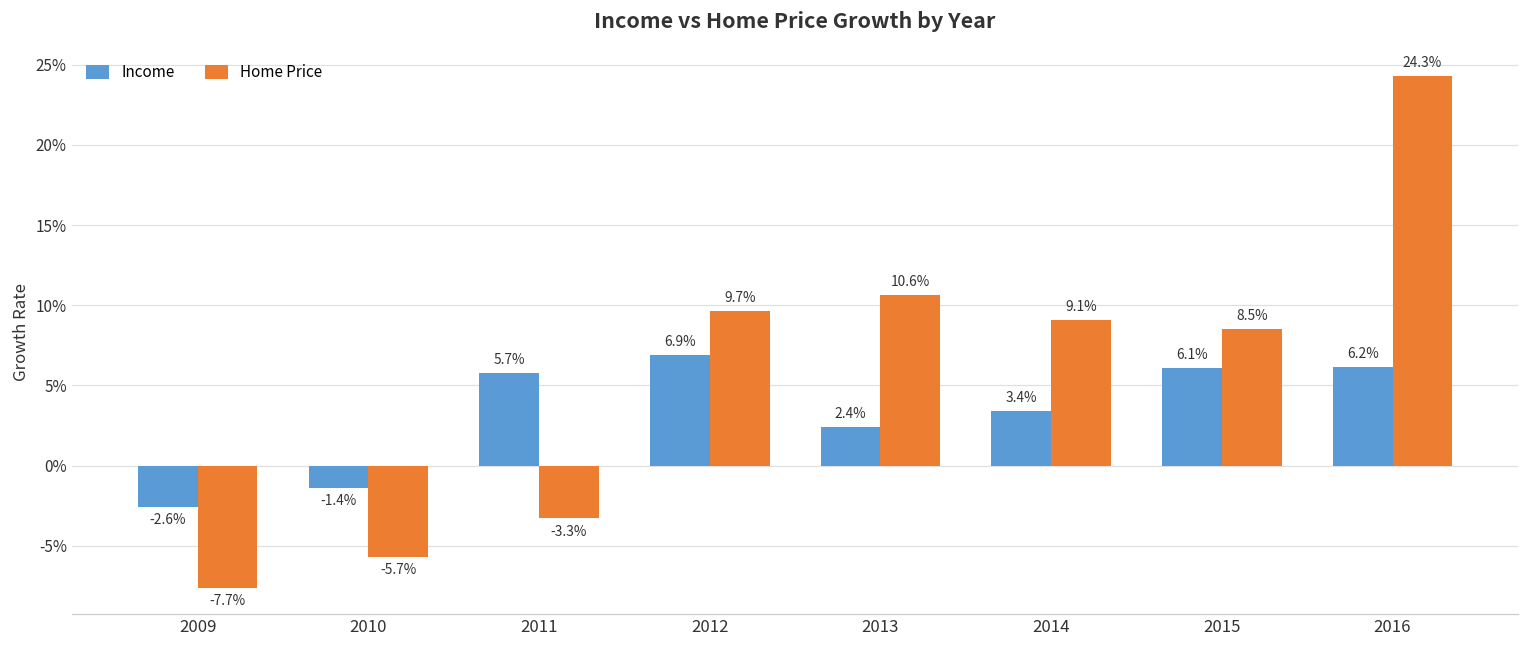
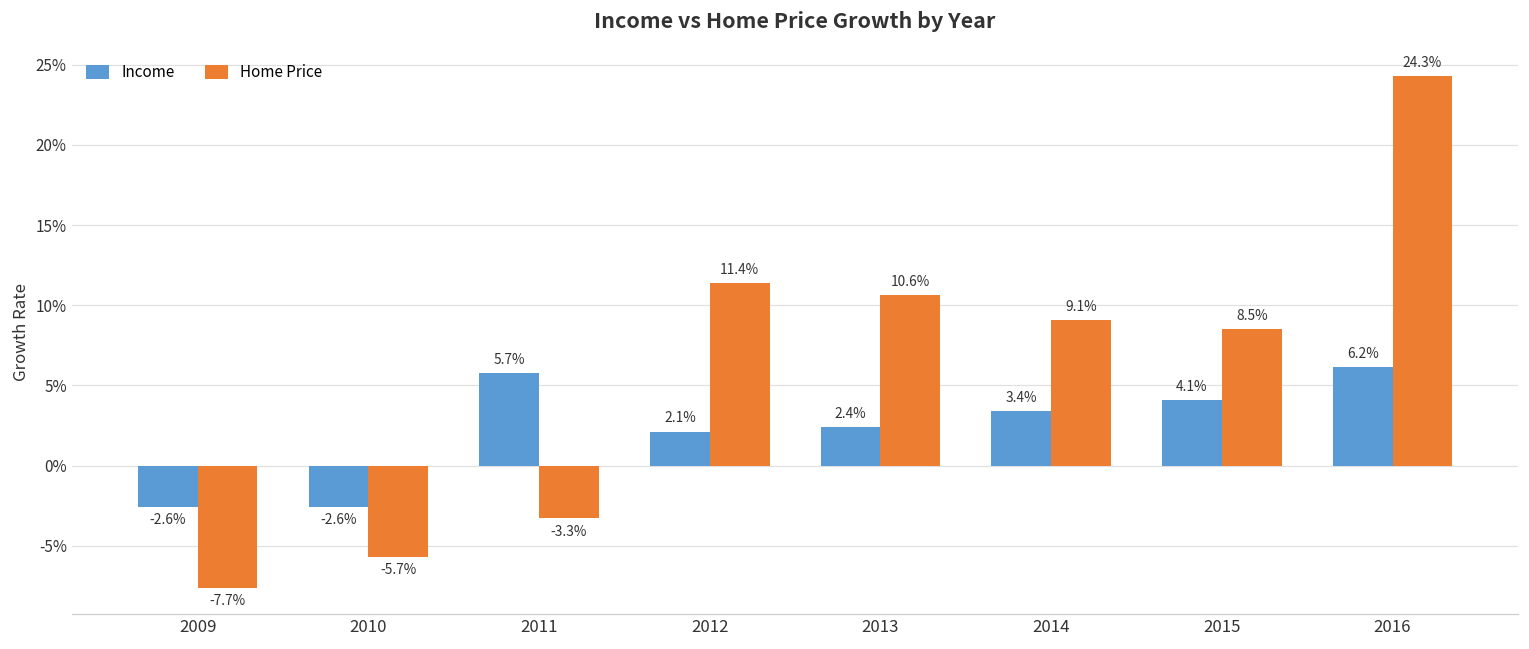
Income, 2010: -1.4% -> -2.6%
Income, 2012: 6.9% -> 2.1%
Home Price, 2012: 9.7% -> 11.4%
Income, 2015: 6.1% -> 4.1%
